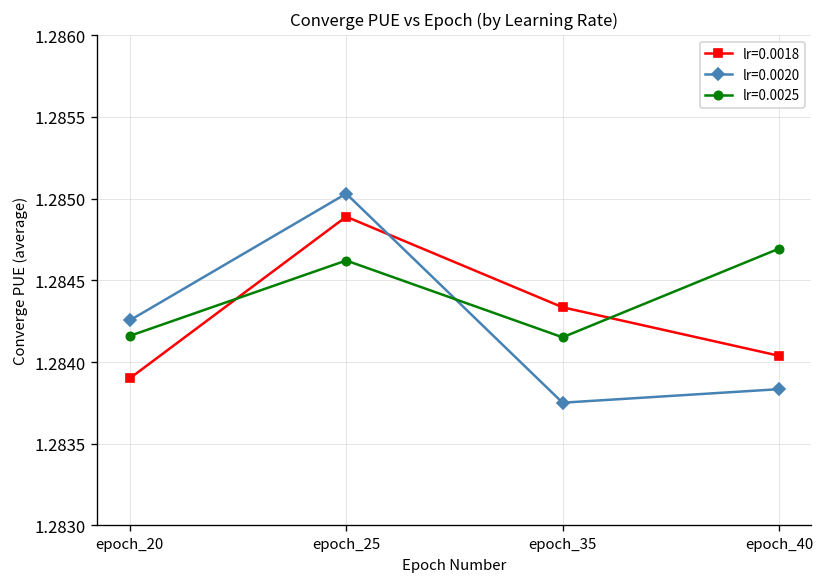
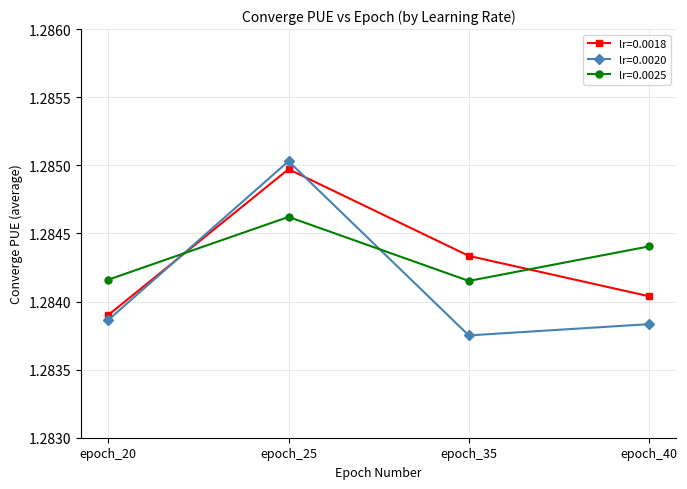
lr=0.0020, epoch_20: 1.28426 -> 1.28386
lr=0.0018, epoch_25: 1.28489 -> 1.28497
lr=0.0025, epoch_40: 1.28469 -> 1.28440
